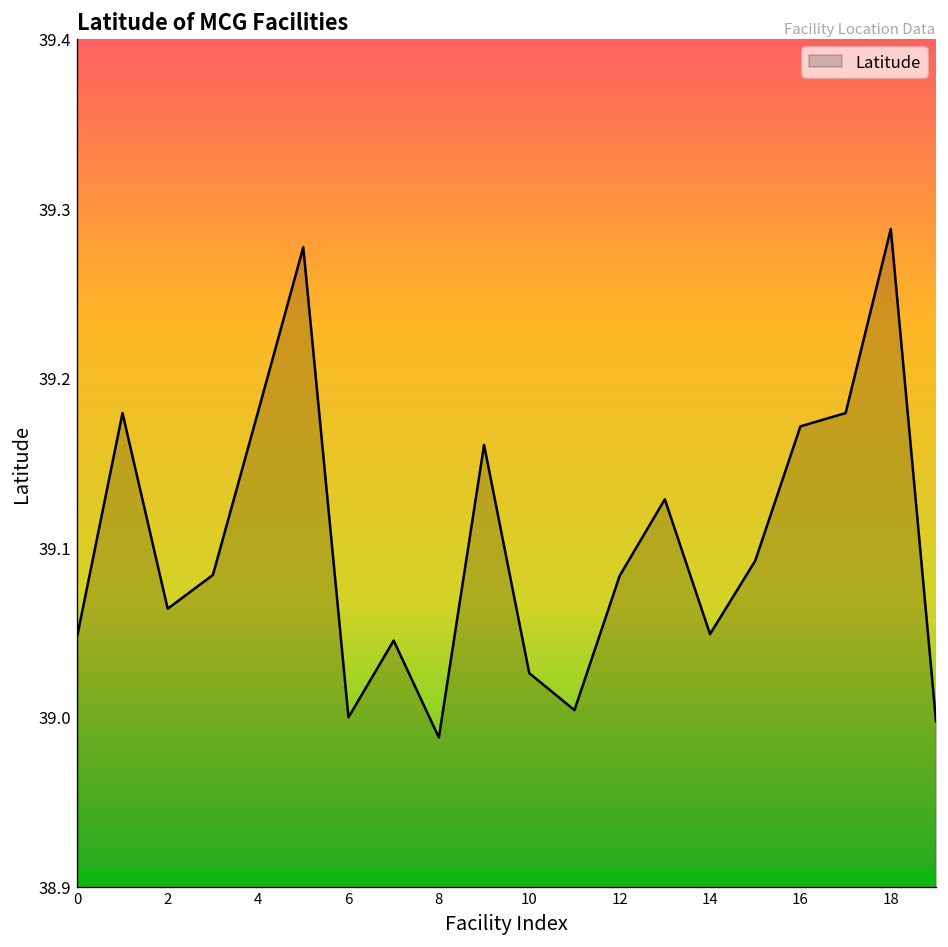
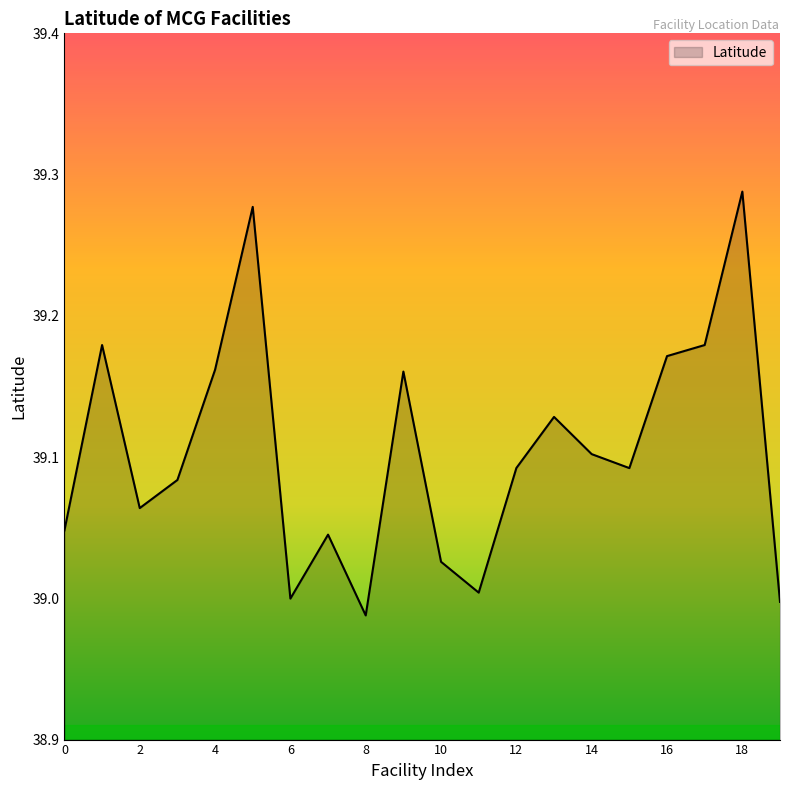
4: 39.180 -> 39.162
12: 39.083 -> 39.092
14: 39.049 -> 39.102
